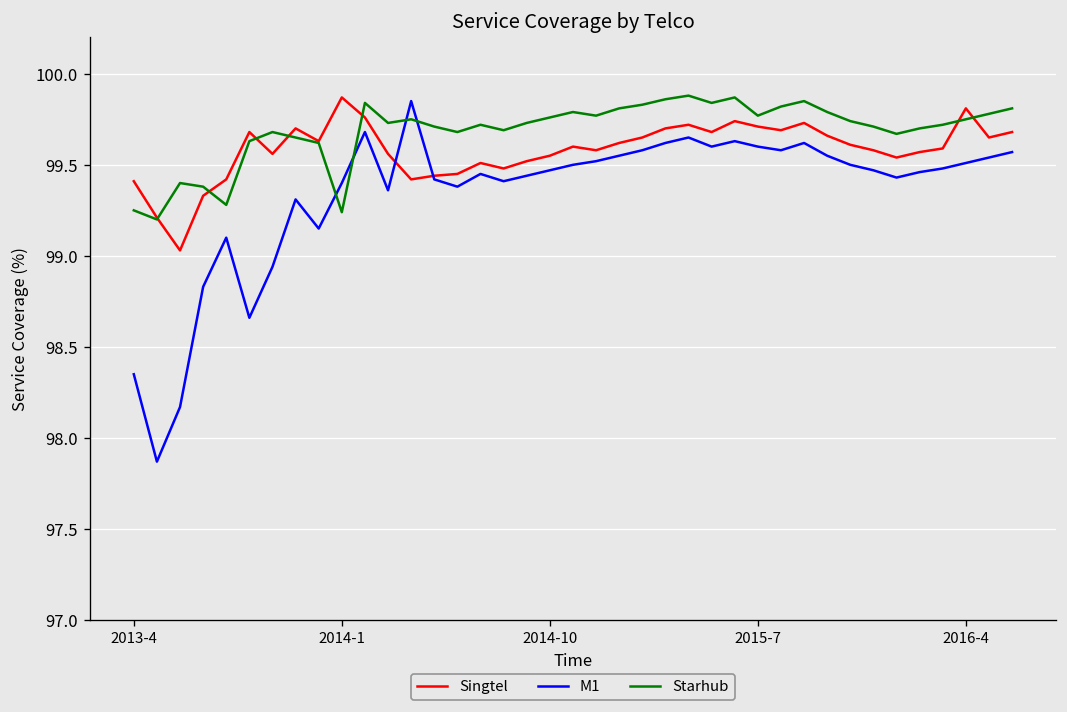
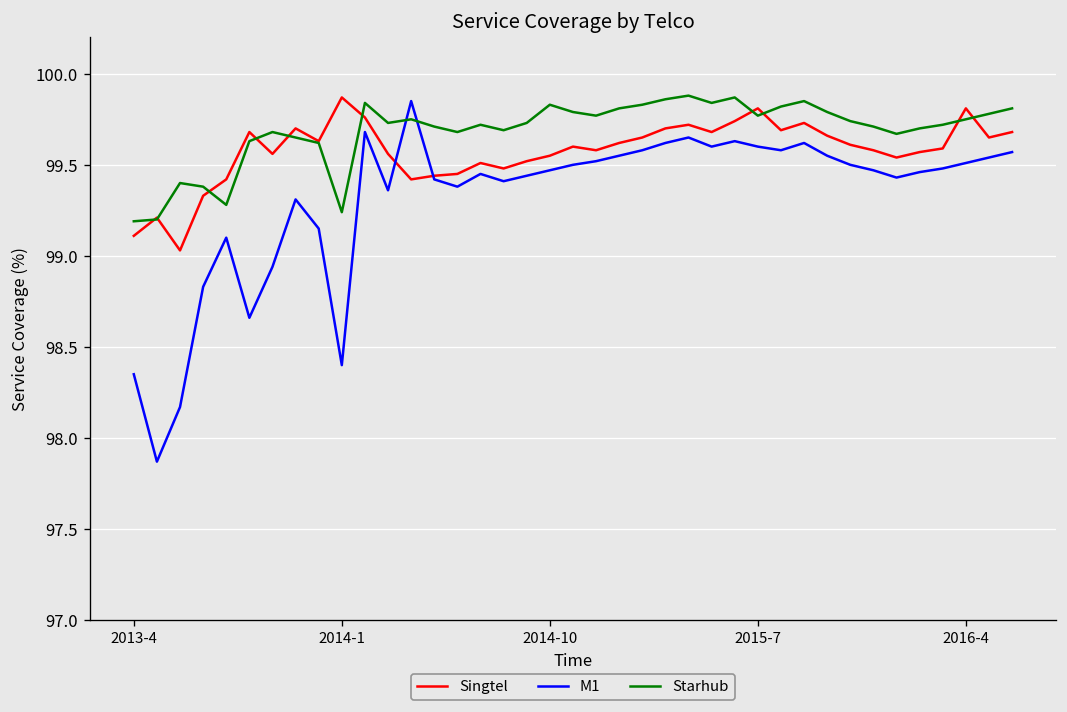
Singtel, 2013-4: 99.41 -> 99.11
Starhub, 2013-4: 99.25 -> 99.19
M1, 2014-1: 99.4 -> 98.4
Starhub, 2014-10: 99.76 -> 99.83
Singtel, 2015-7: 99.71 -> 99.81
